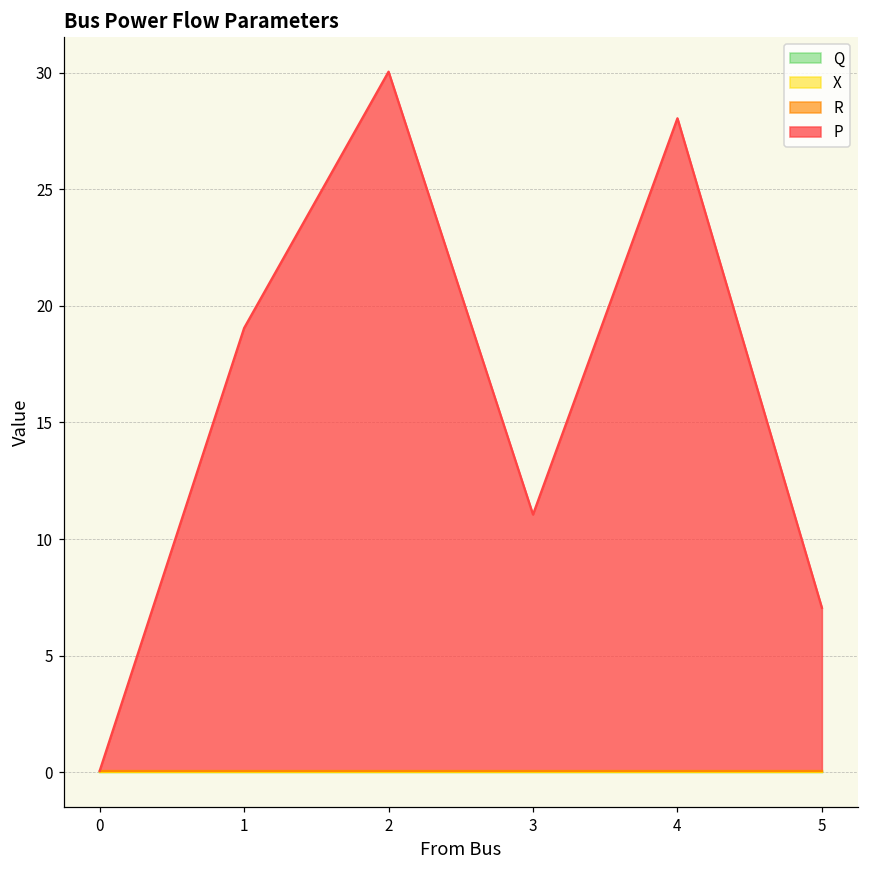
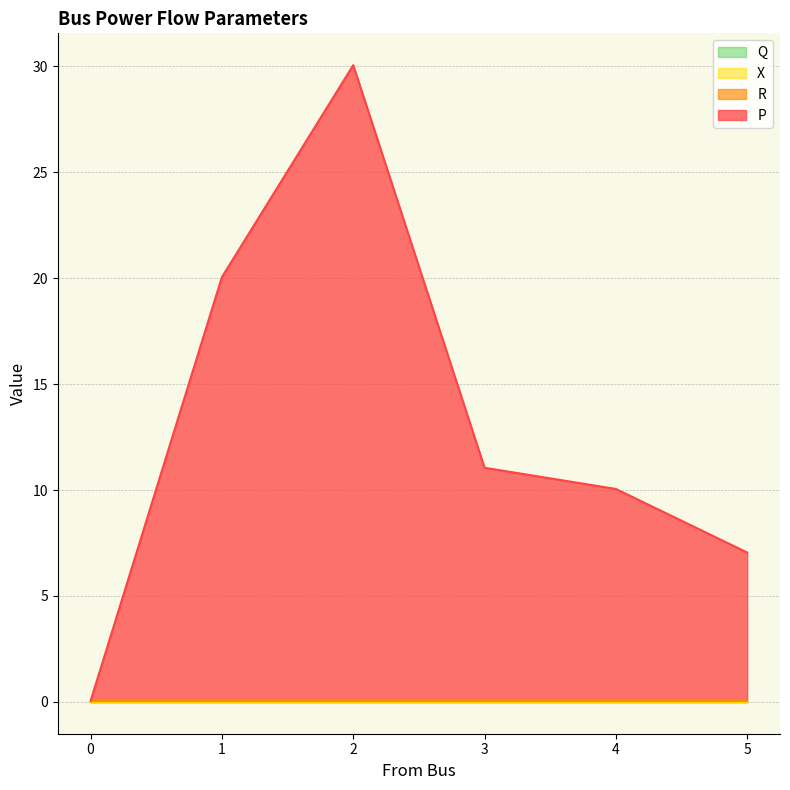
P, 1: 19.1 -> 20.1
P, 4: 28.1 -> 10.1
